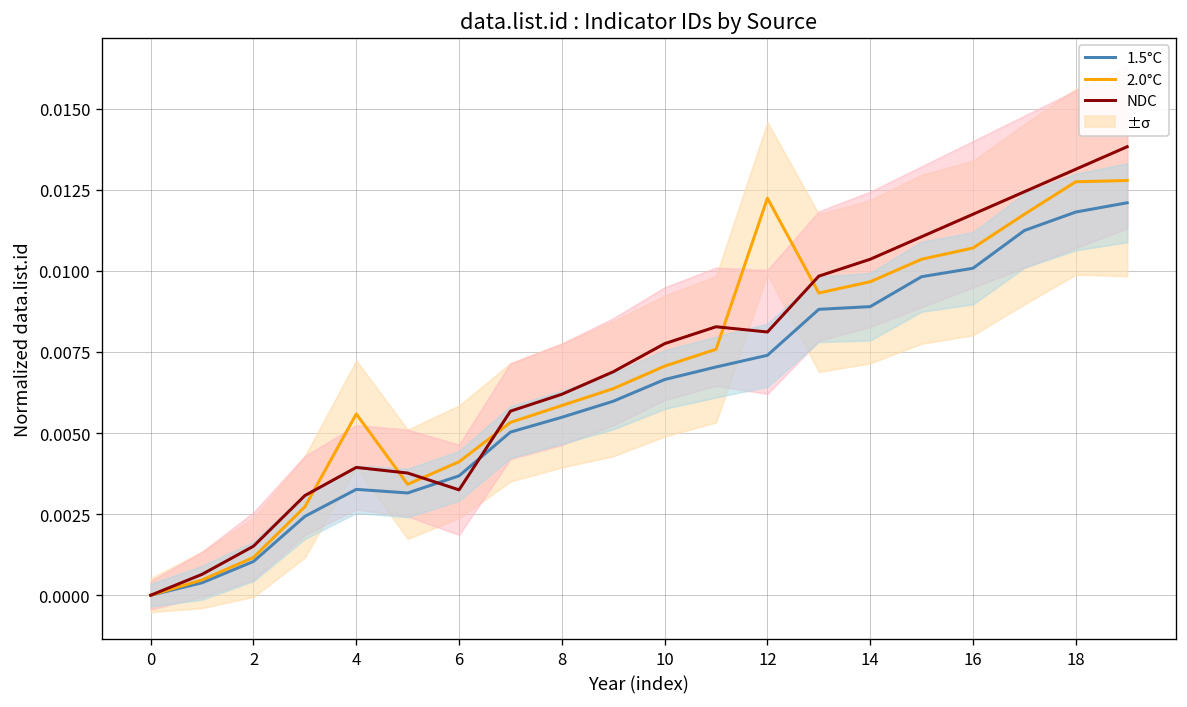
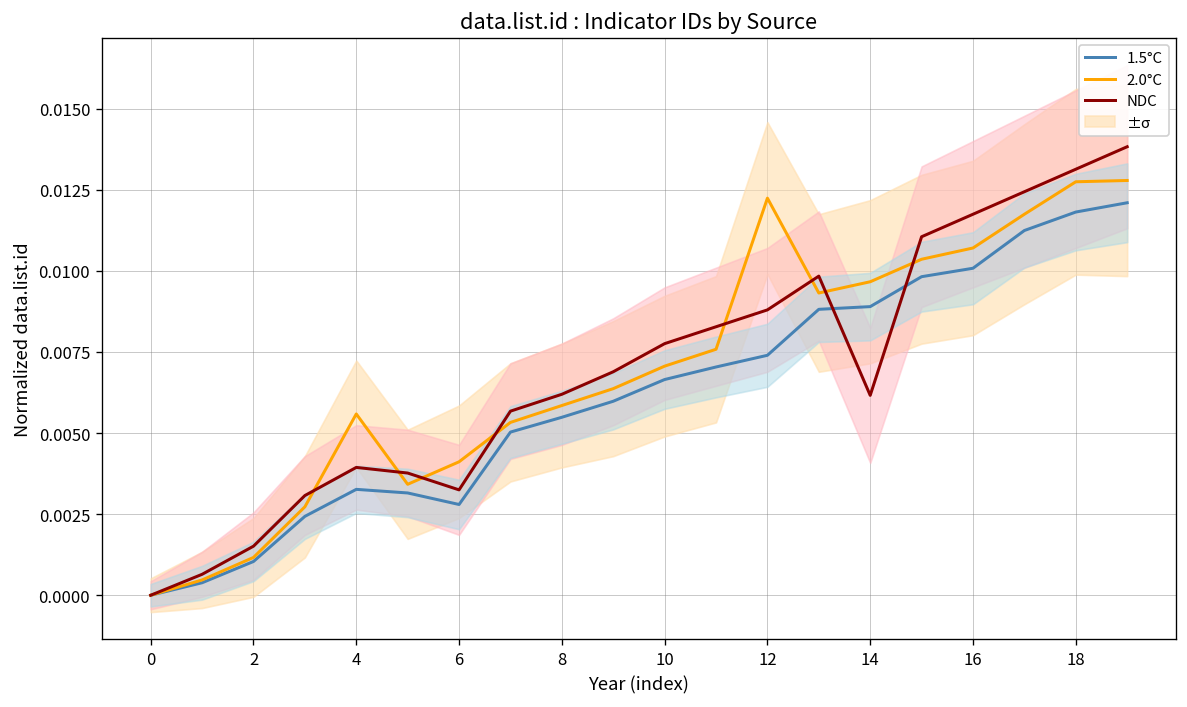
1.5°C, 6: 0.0037 -> 0.0028
NDC, 12: 0.0081 -> 0.0088
NDC, 14: 0.0104 -> 0.0062
